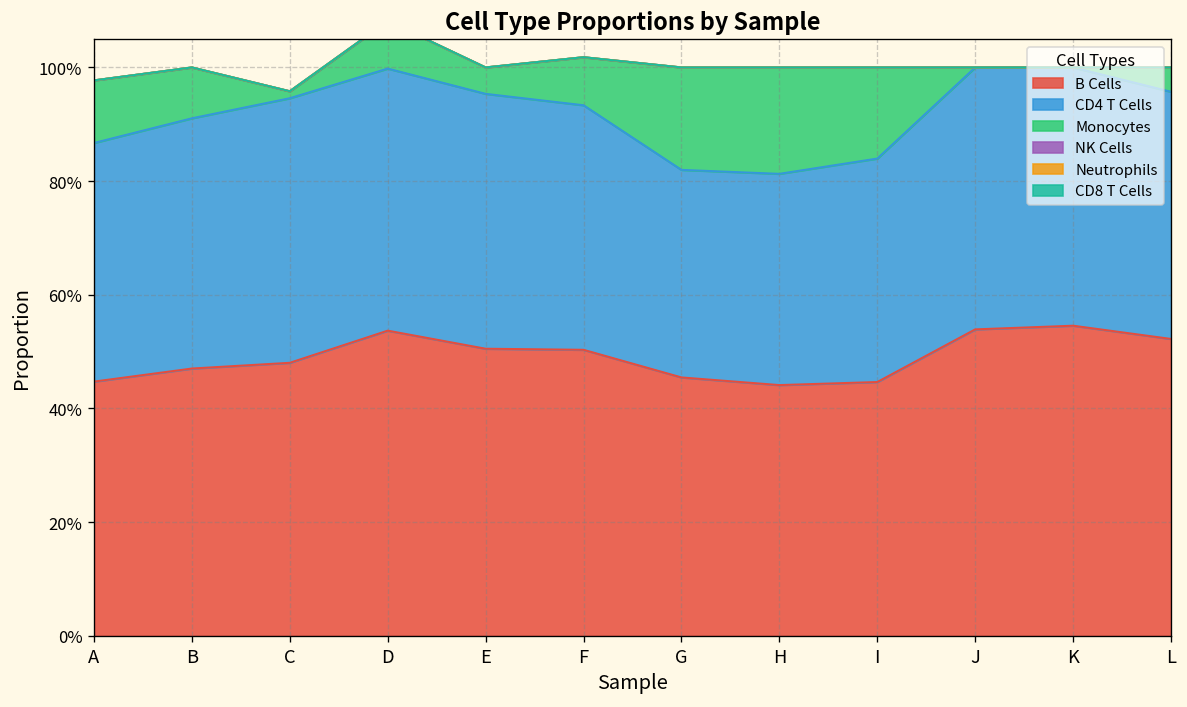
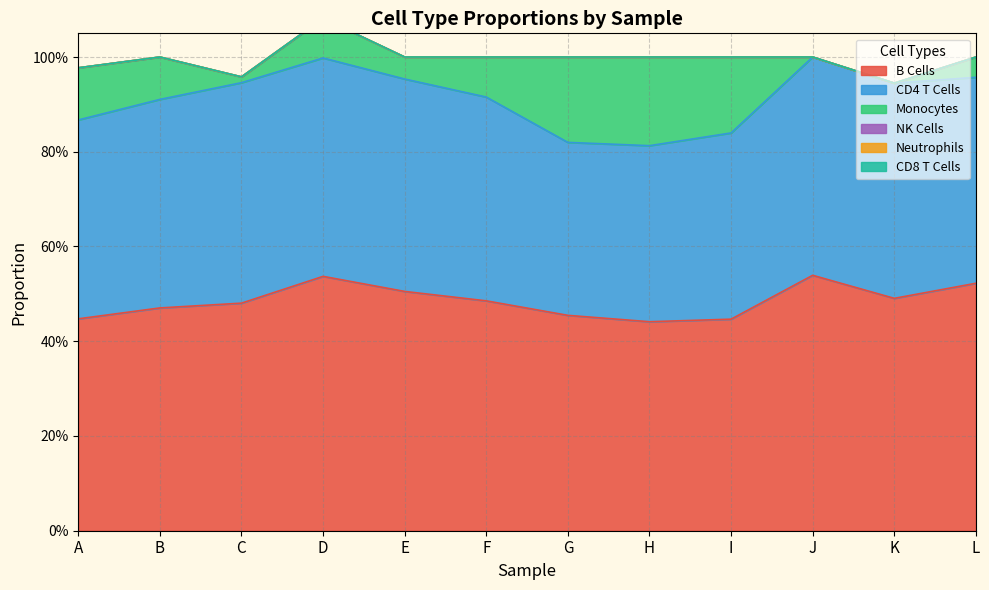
B Cells, F: 50% -> 49%
B Cells, K: 55% -> 49%
